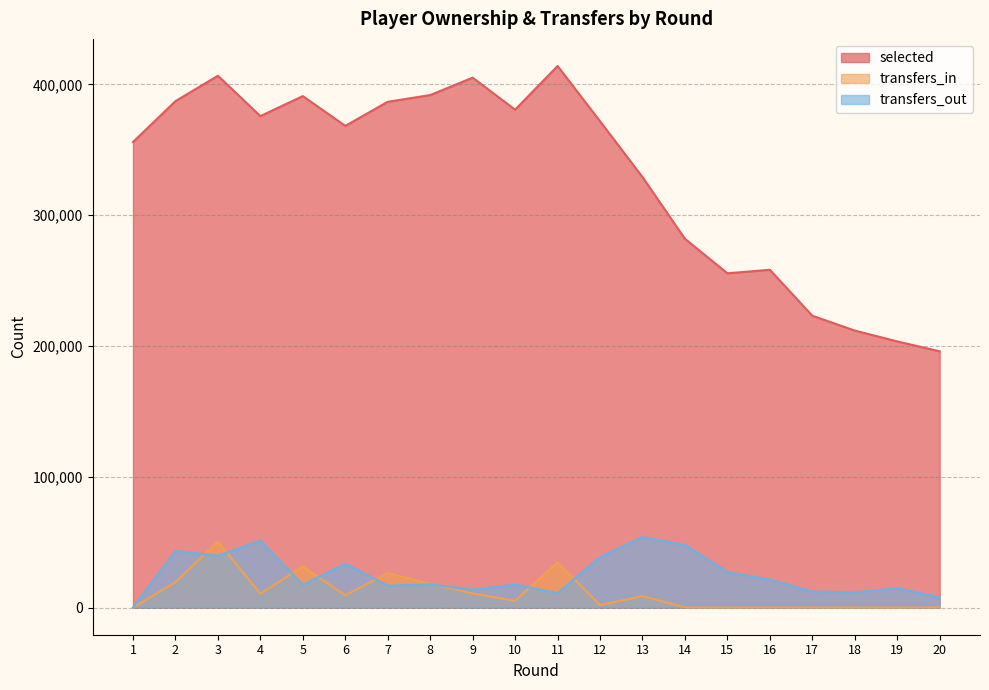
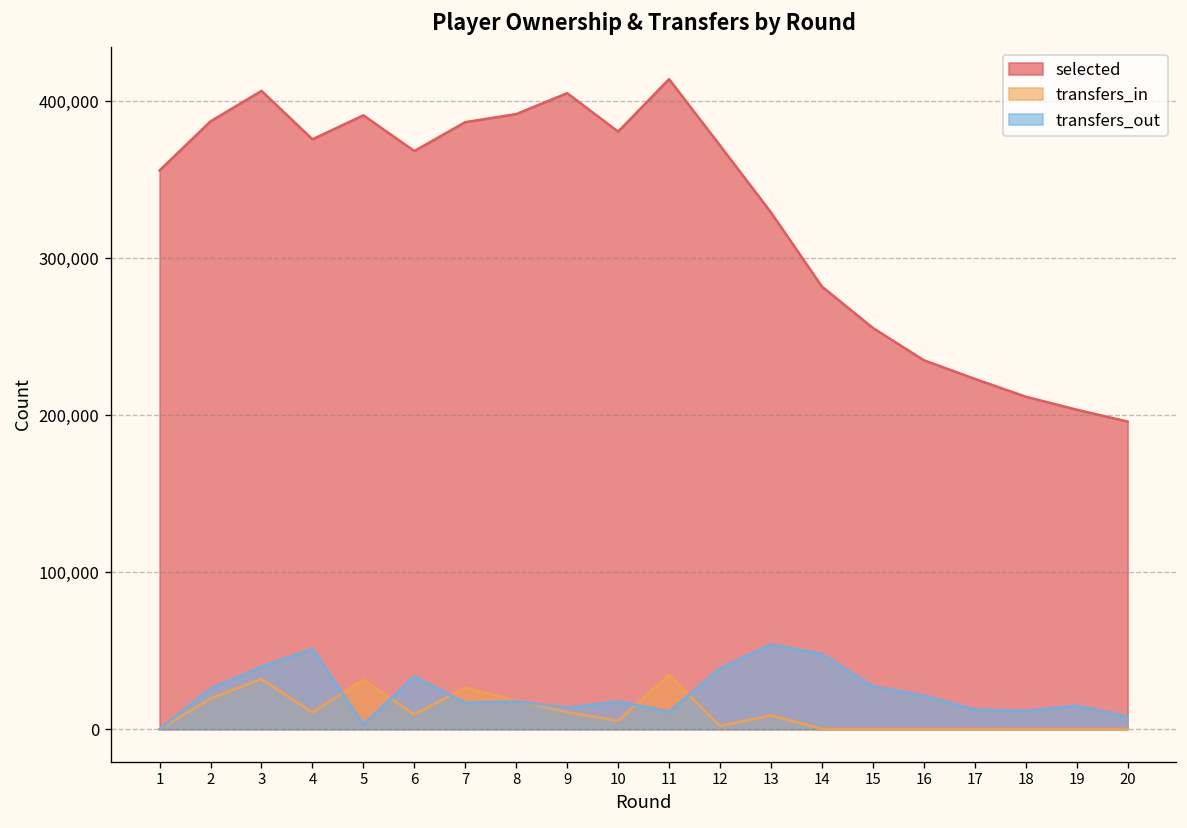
transfers_out, 2: 43,000 -> 26,000
transfers_in, 3: 50,000 -> 32,000
transfers_out, 5: 17,000 -> 3,000
selected, 16: 258,000 -> 235,000
